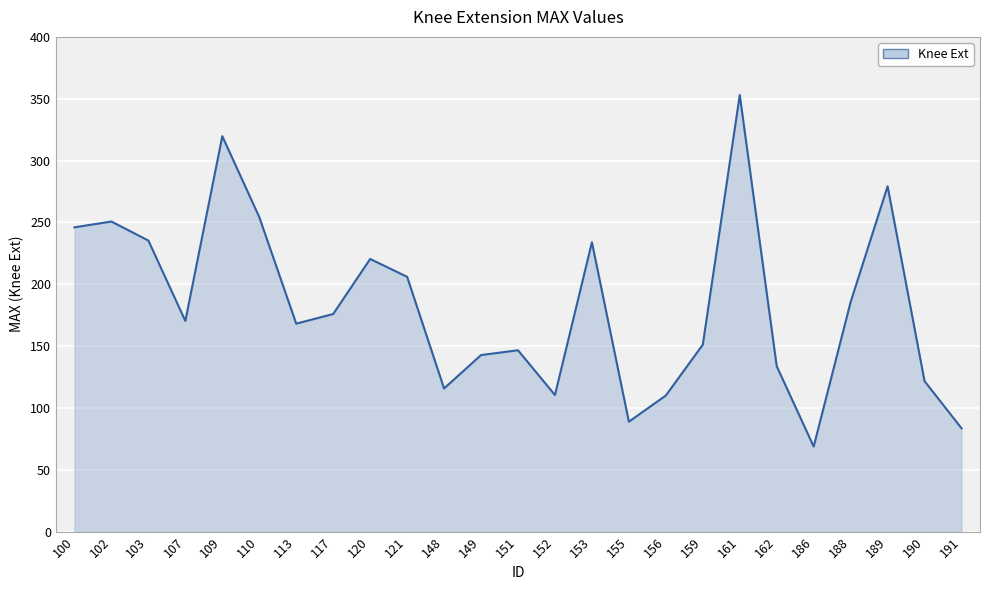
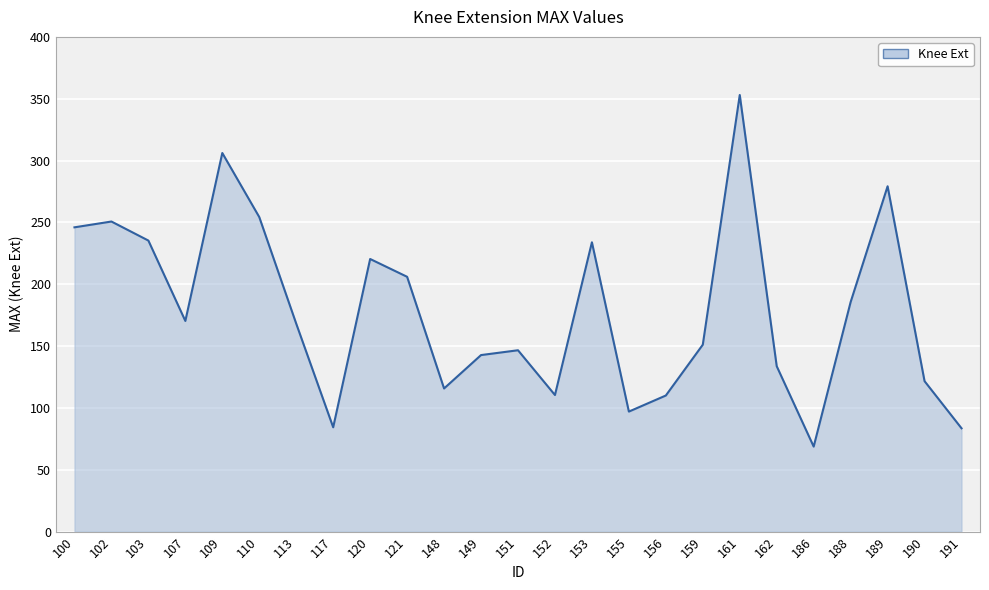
109: 320 -> 306
117: 176 -> 84
155: 89 -> 97
